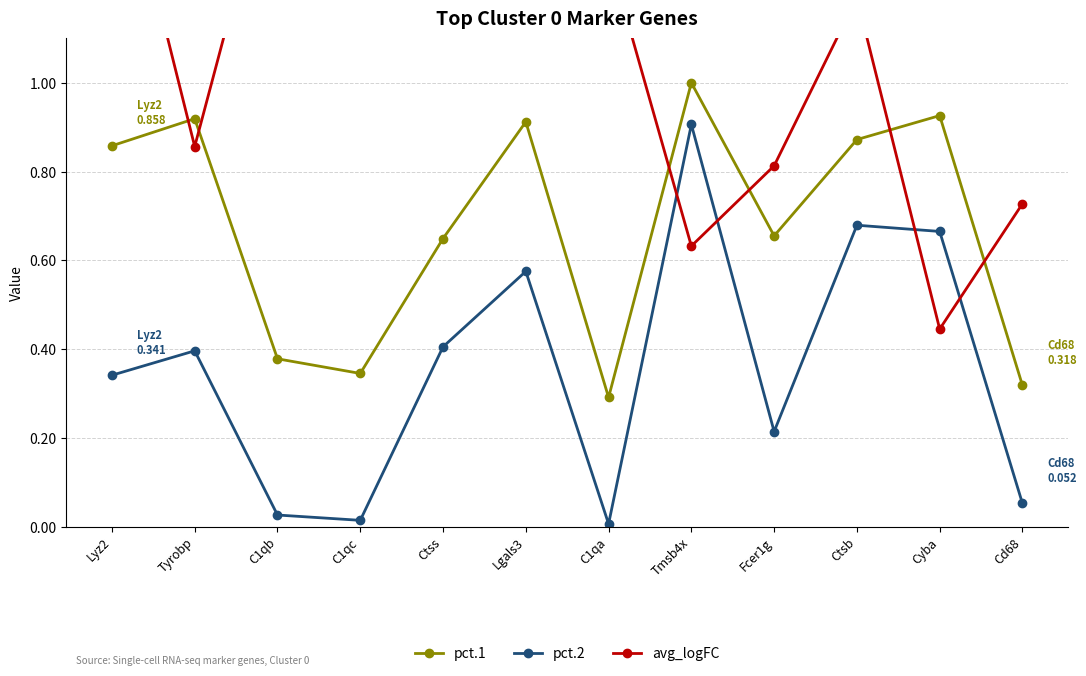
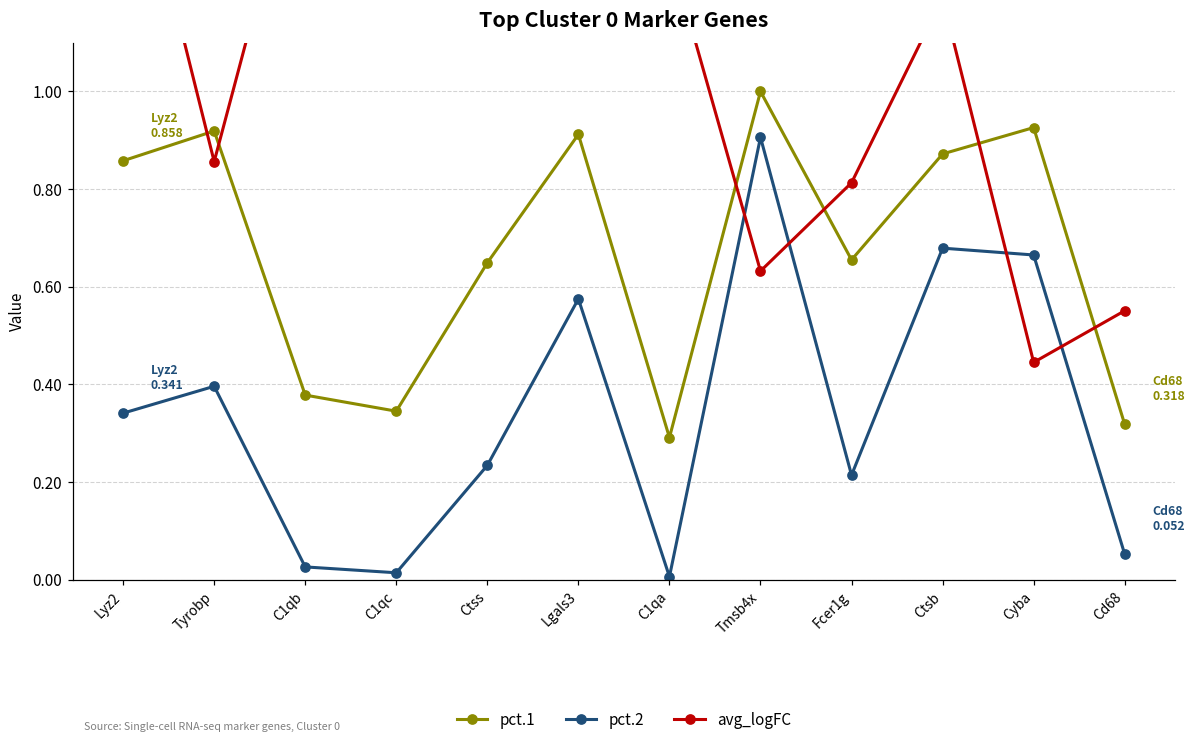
pct.2, Ctss: 0.41 -> 0.23
avg_logFC, Cd68: 0.73 -> 0.55
